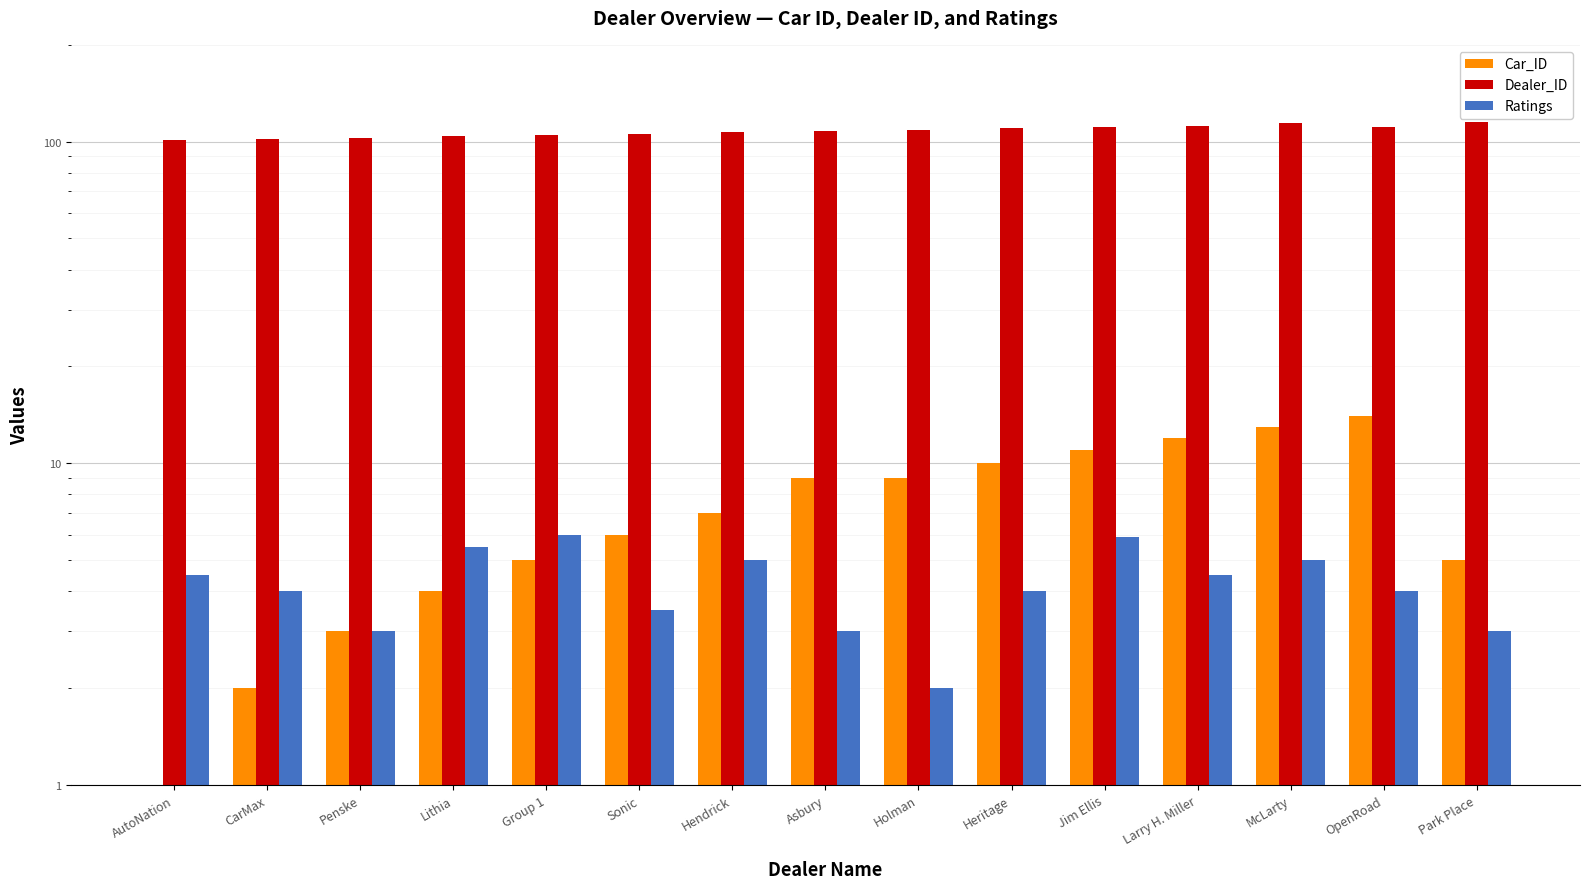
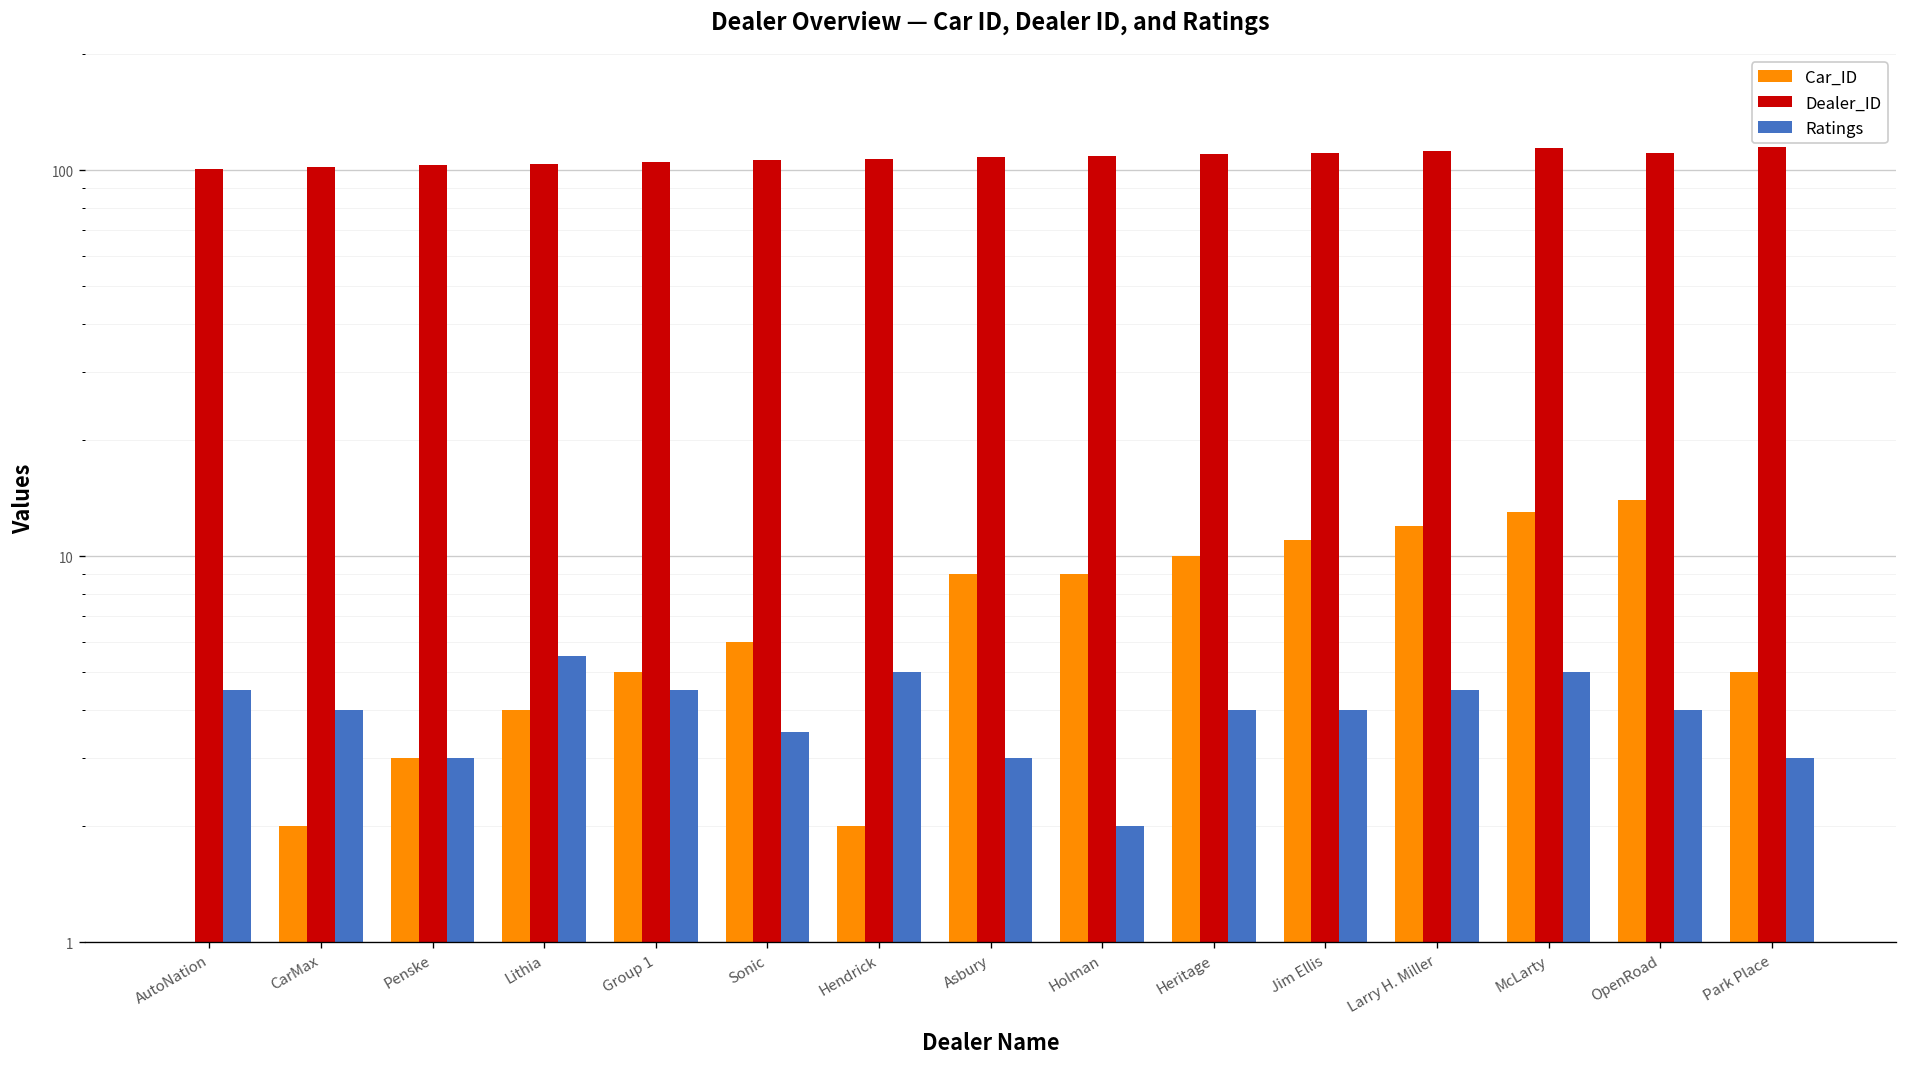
Ratings, Group 1: 6.0 -> 4.5
Car_ID, Hendrick: 7 -> 2
Ratings, Jim Ellis: 5.9 -> 4.0
